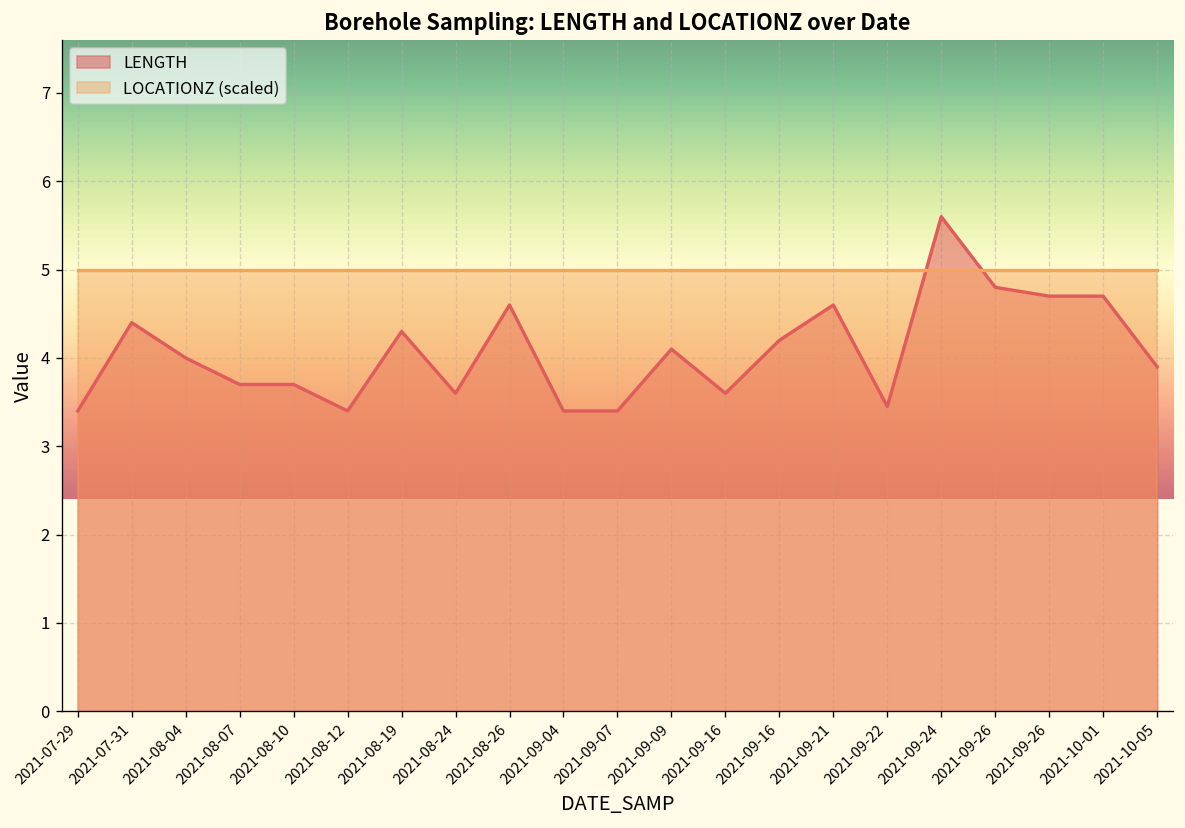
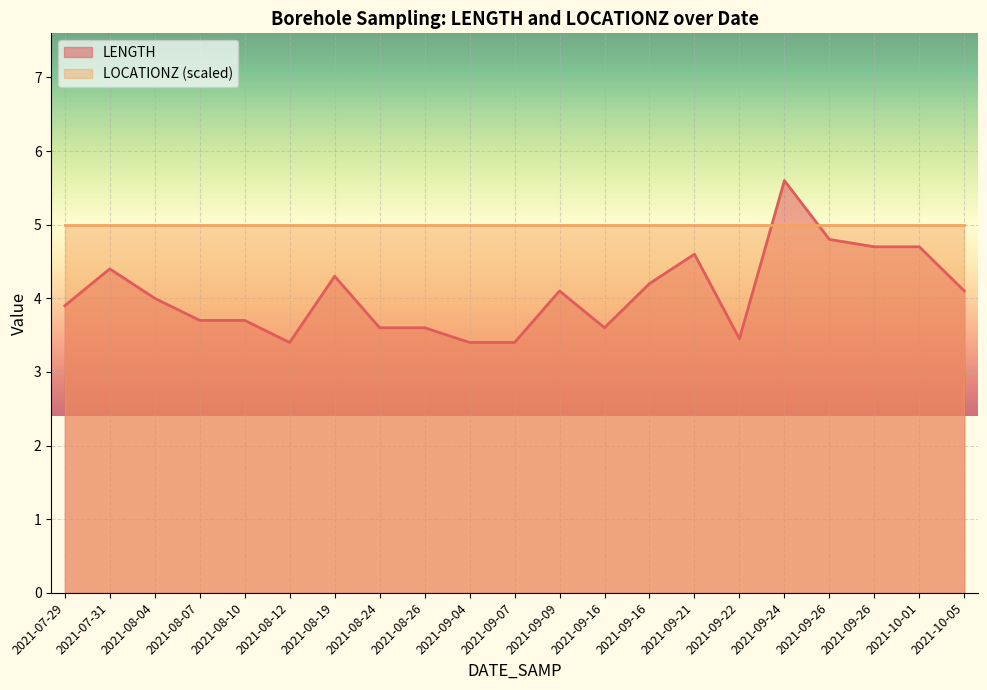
LENGTH, 2021-07-29: 3.4 -> 3.9
LENGTH, 2021-08-26: 4.6 -> 3.6
LENGTH, 2021-10-05: 3.9 -> 4.1
